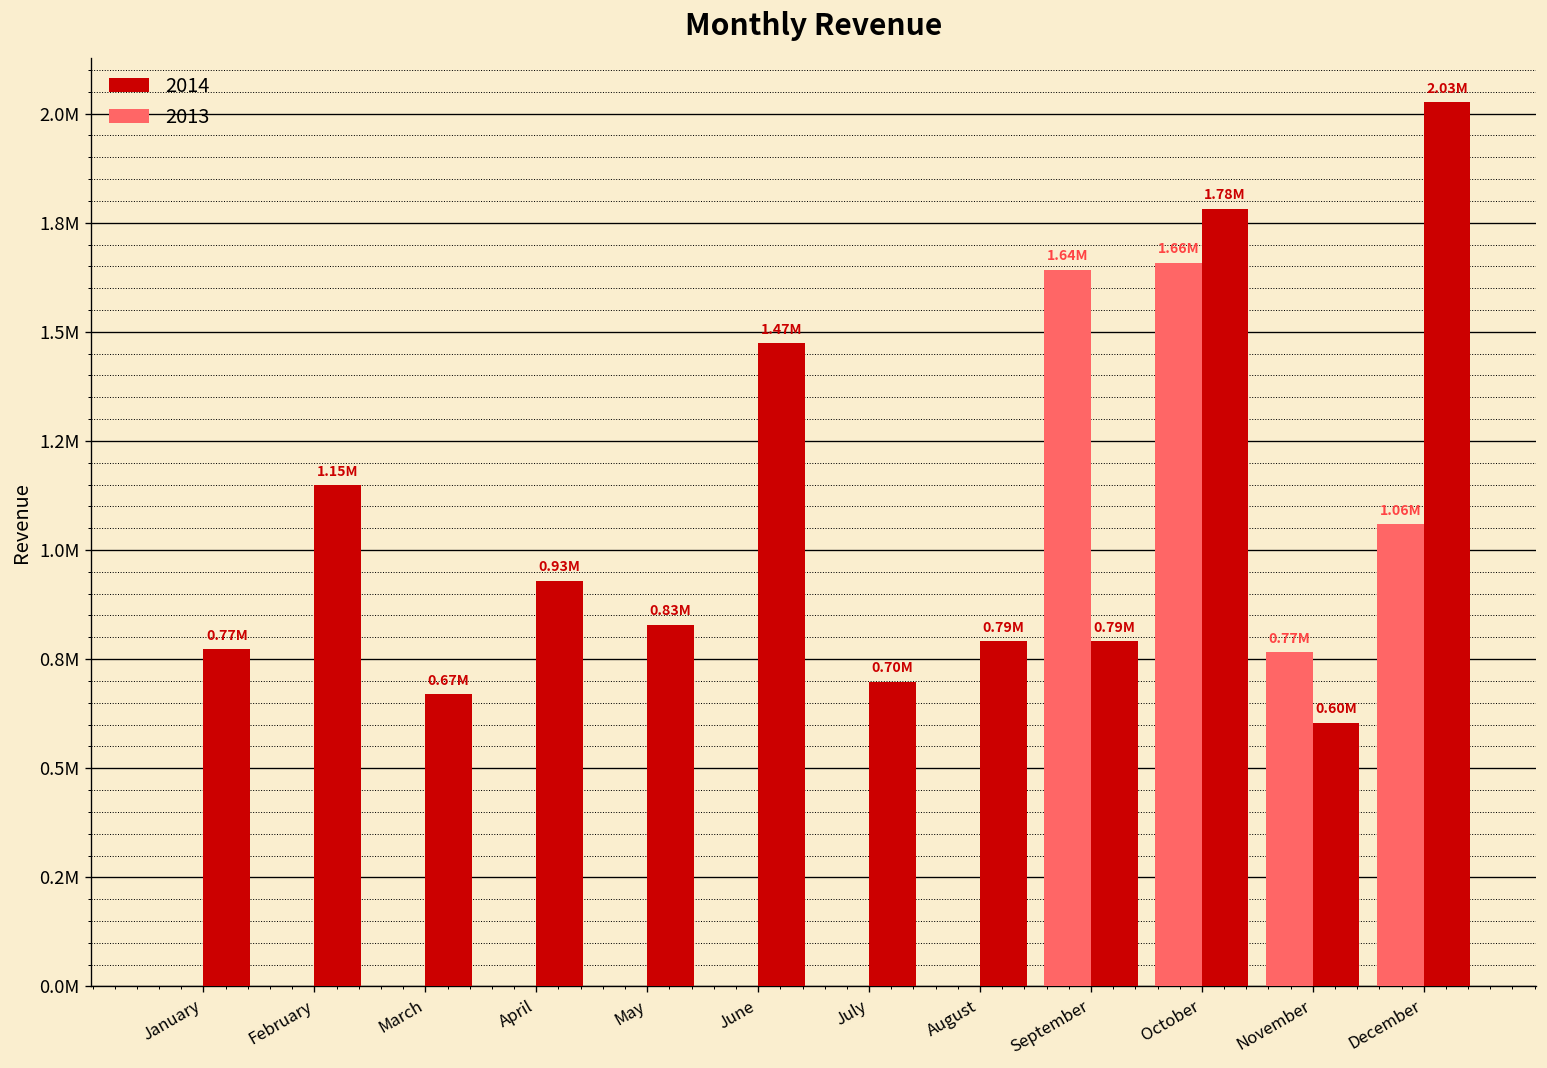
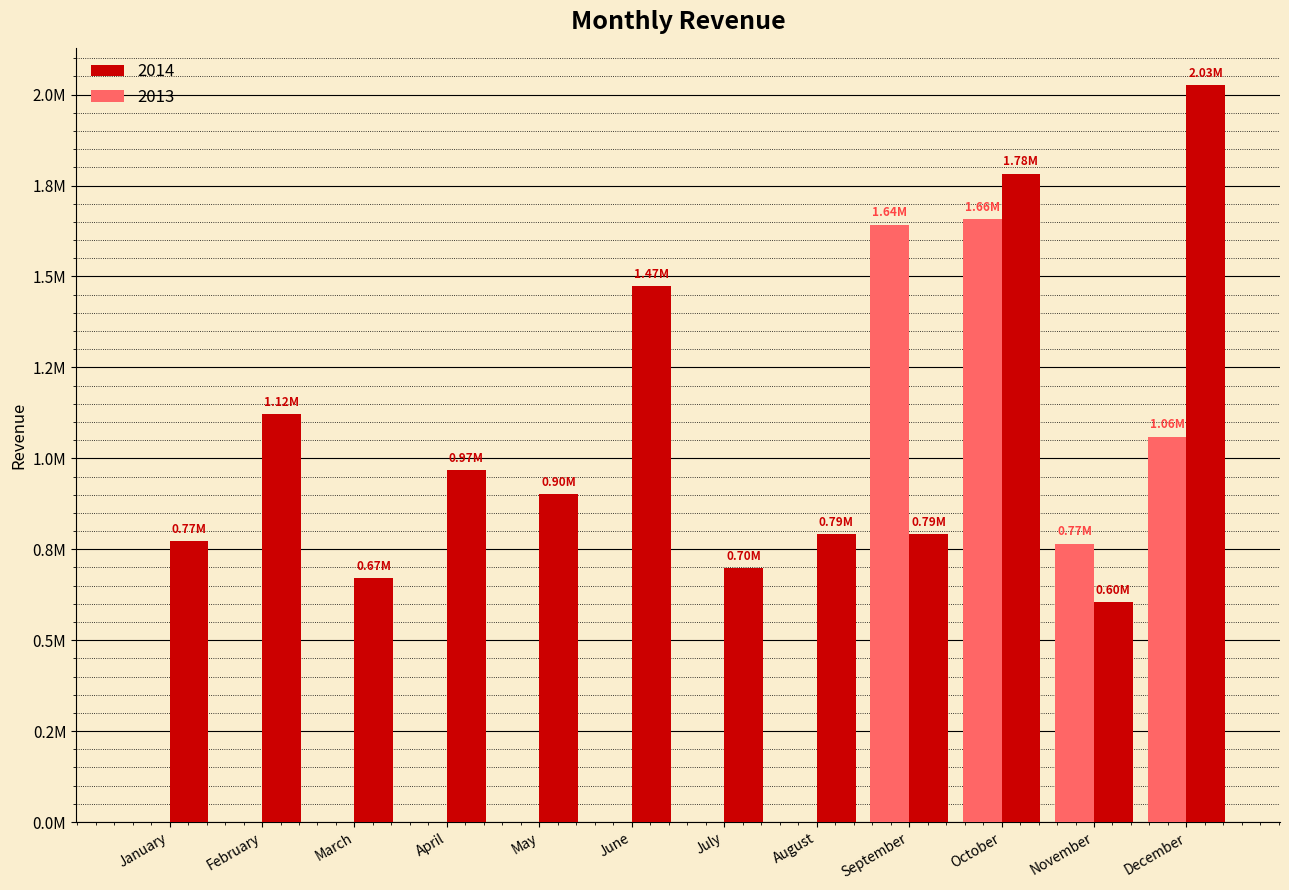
2014, February: 1.15M -> 1.12M
2014, April: 0.93M -> 0.97M
2014, May: 0.83M -> 0.90M
